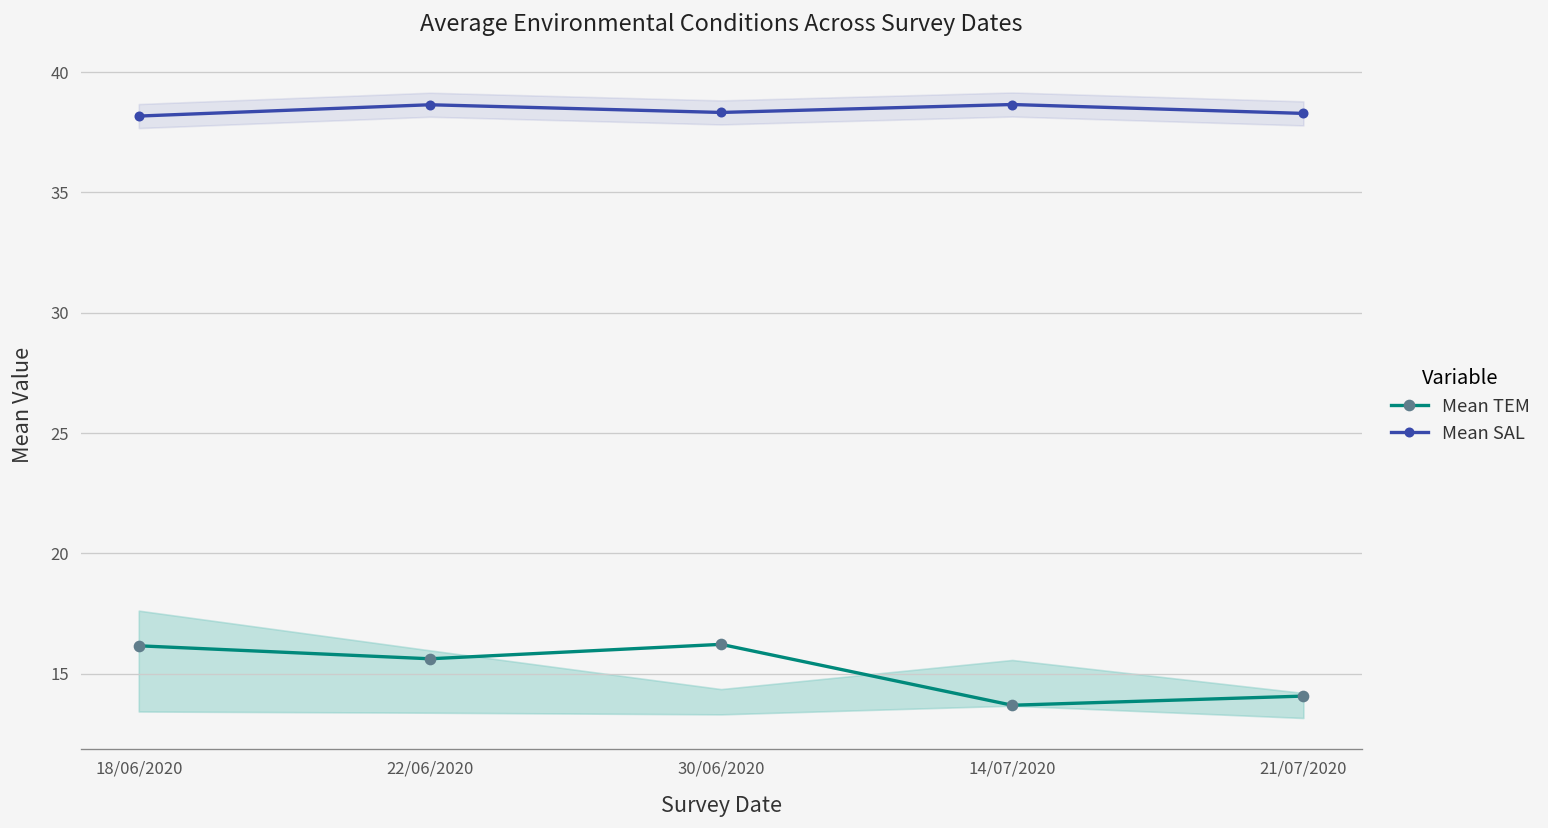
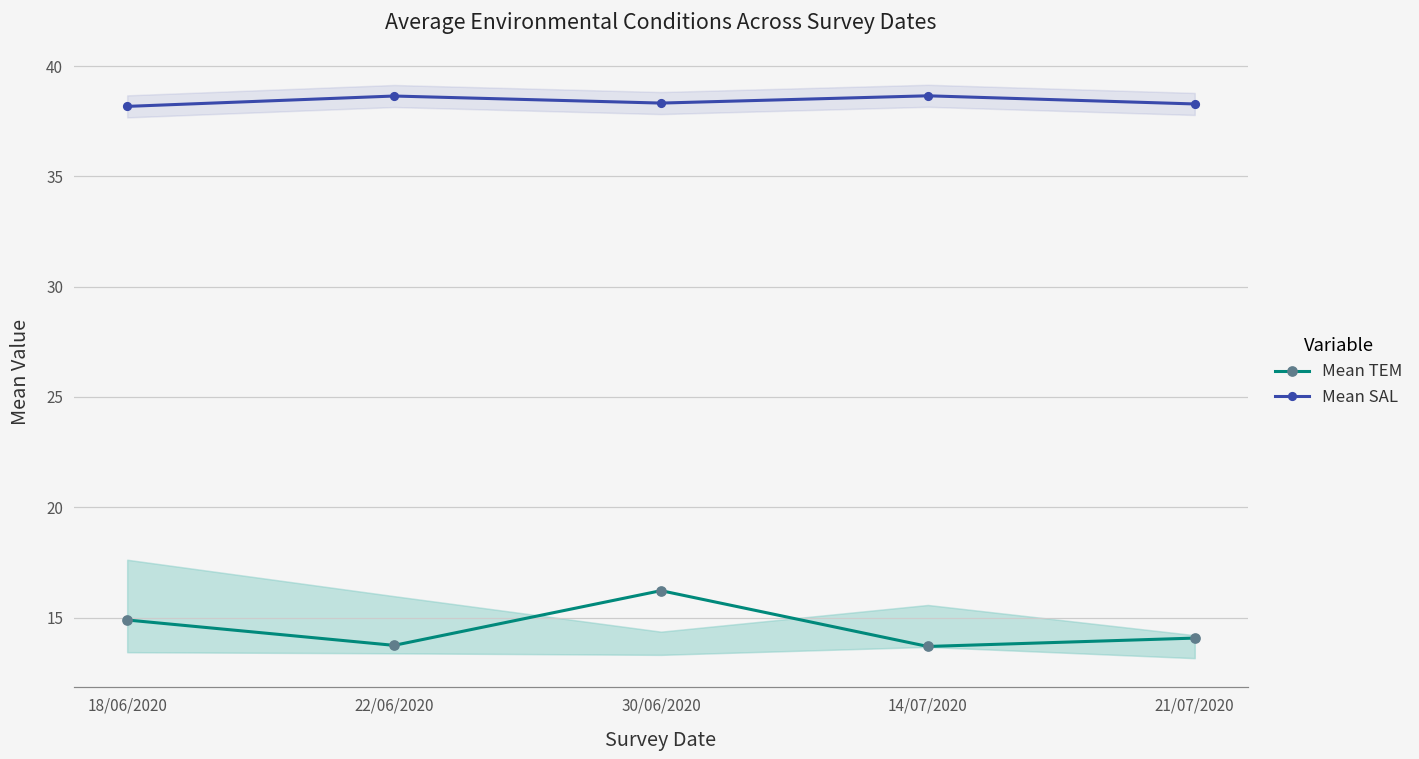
Mean TEM, 18/06/2020: 16.2 -> 14.9
Mean TEM, 22/06/2020: 15.6 -> 13.7
